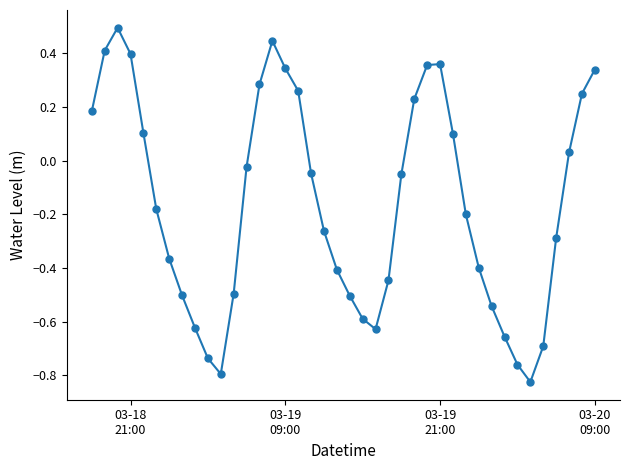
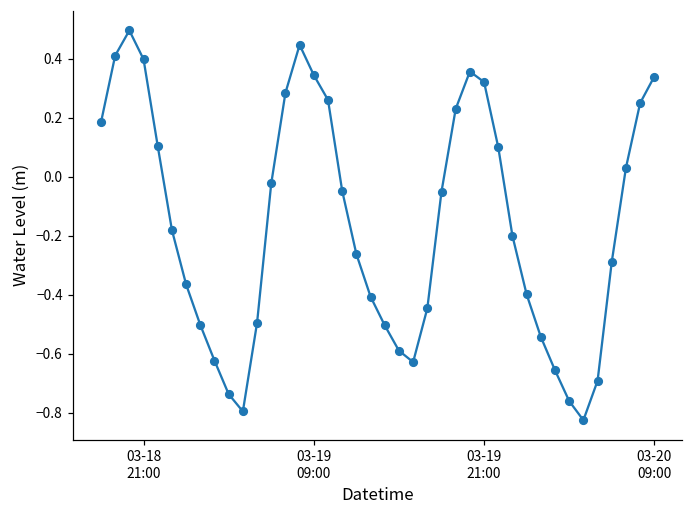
03-19 21:00: 0.36 -> 0.32
